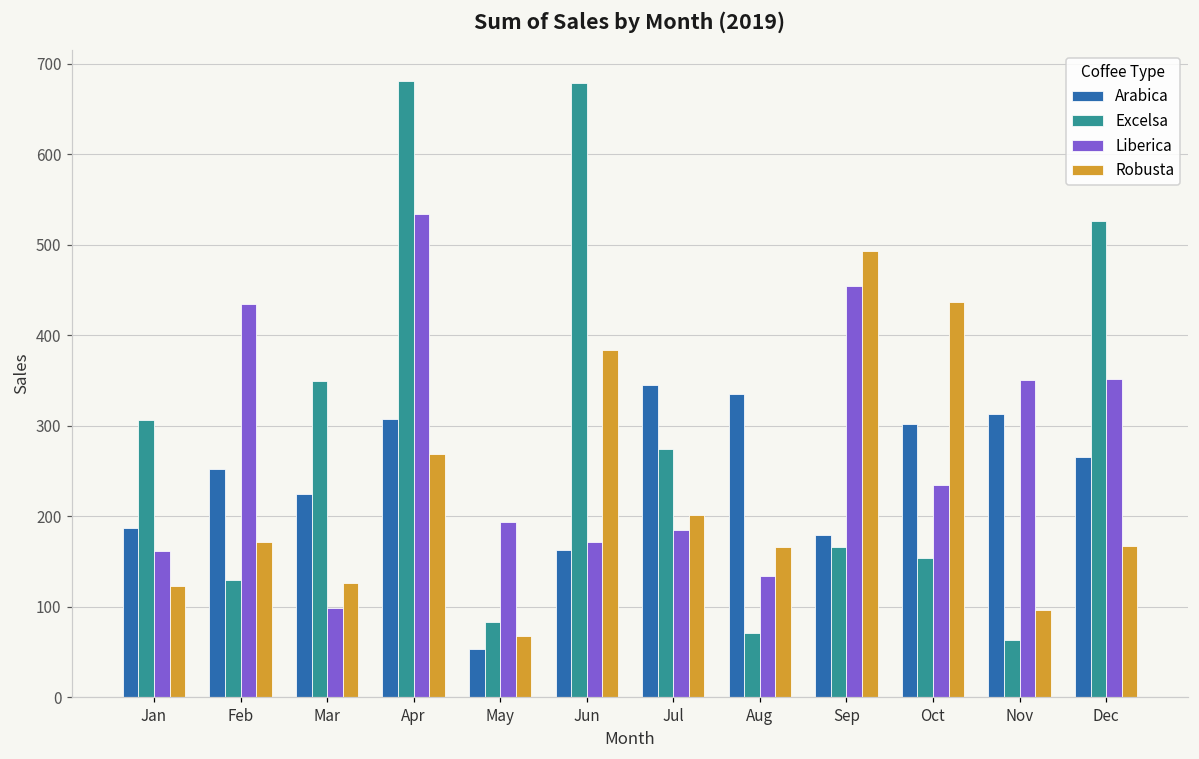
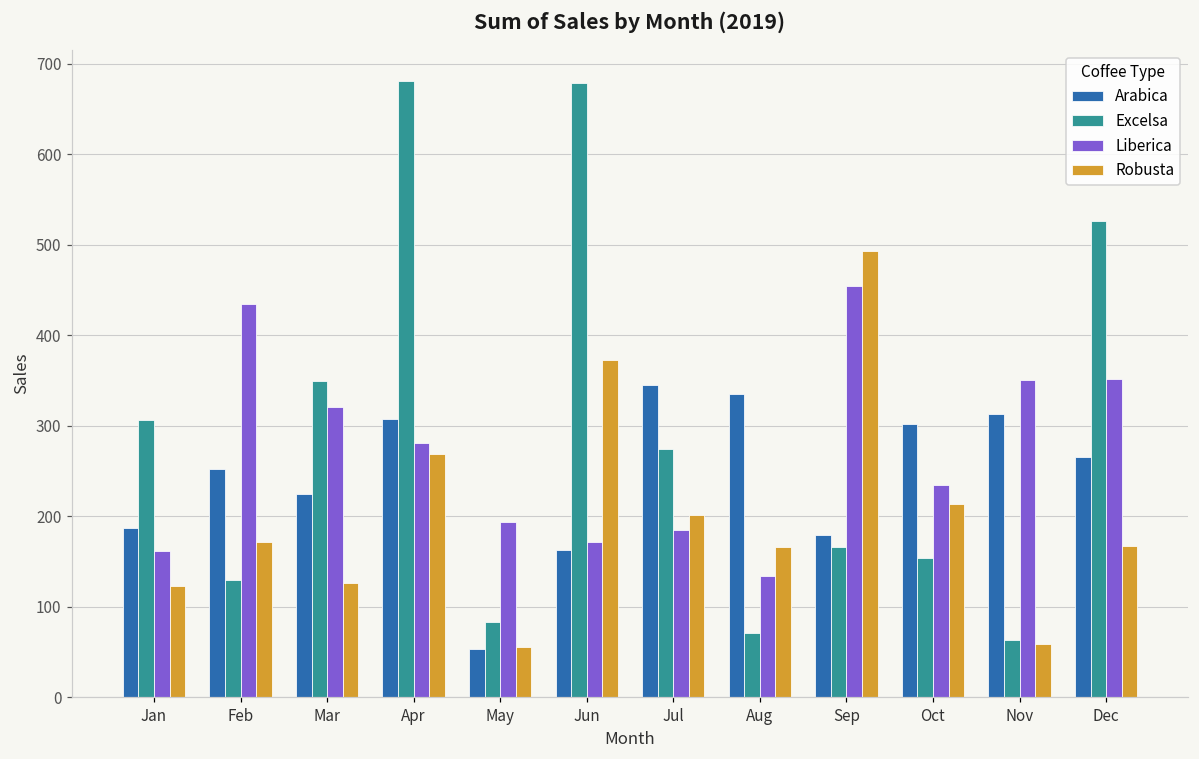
Liberica, Mar: 100 -> 320
Liberica, Apr: 530 -> 280
Robusta, May: 70 -> 60
Robusta, Jun: 380 -> 370
Robusta, Oct: 440 -> 210
Robusta, Nov: 100 -> 60
